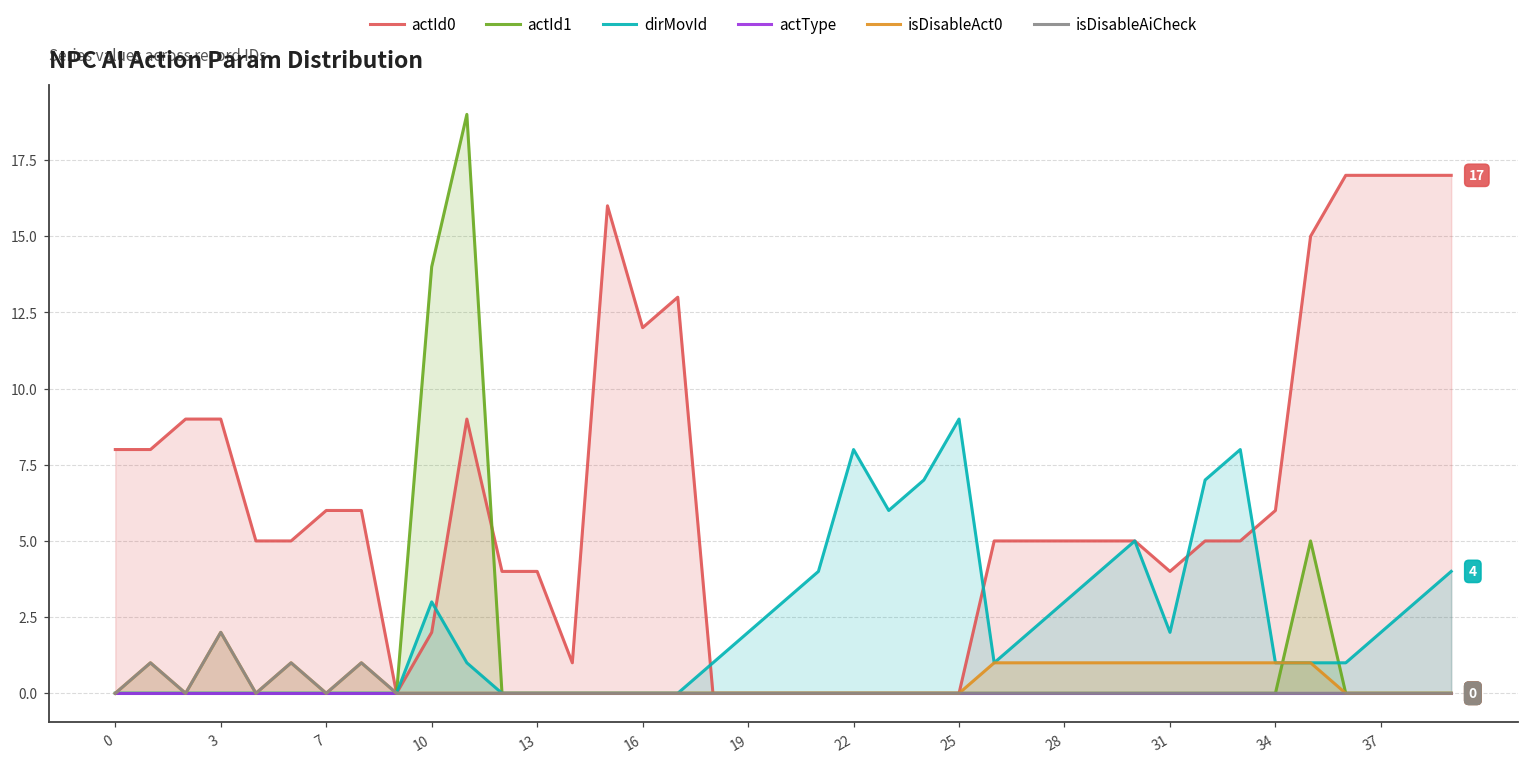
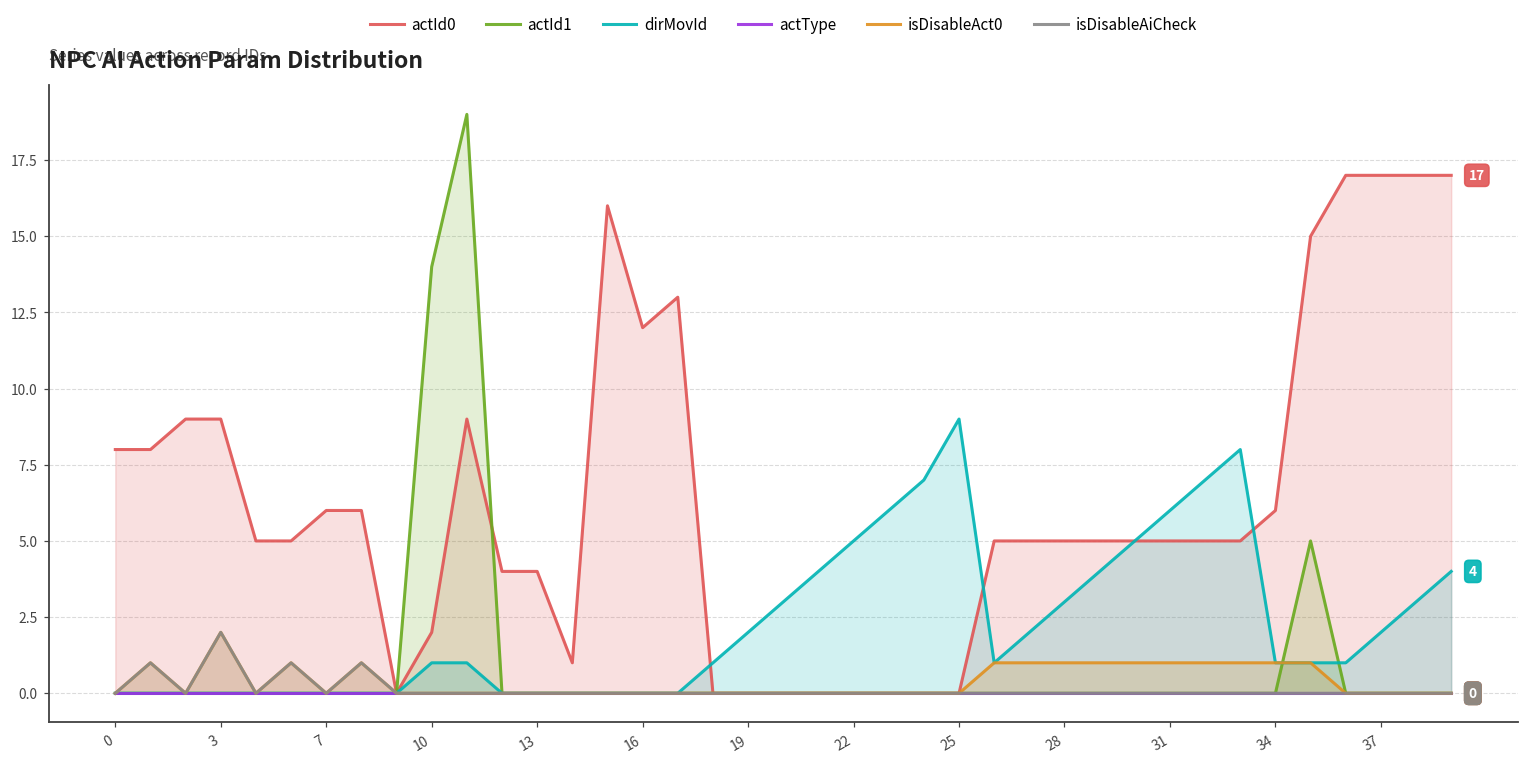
dirMovId, 10: 3 -> 1
dirMovId, 22: 8 -> 5
actId0, 31: 4 -> 5
dirMovId, 31: 2 -> 6
